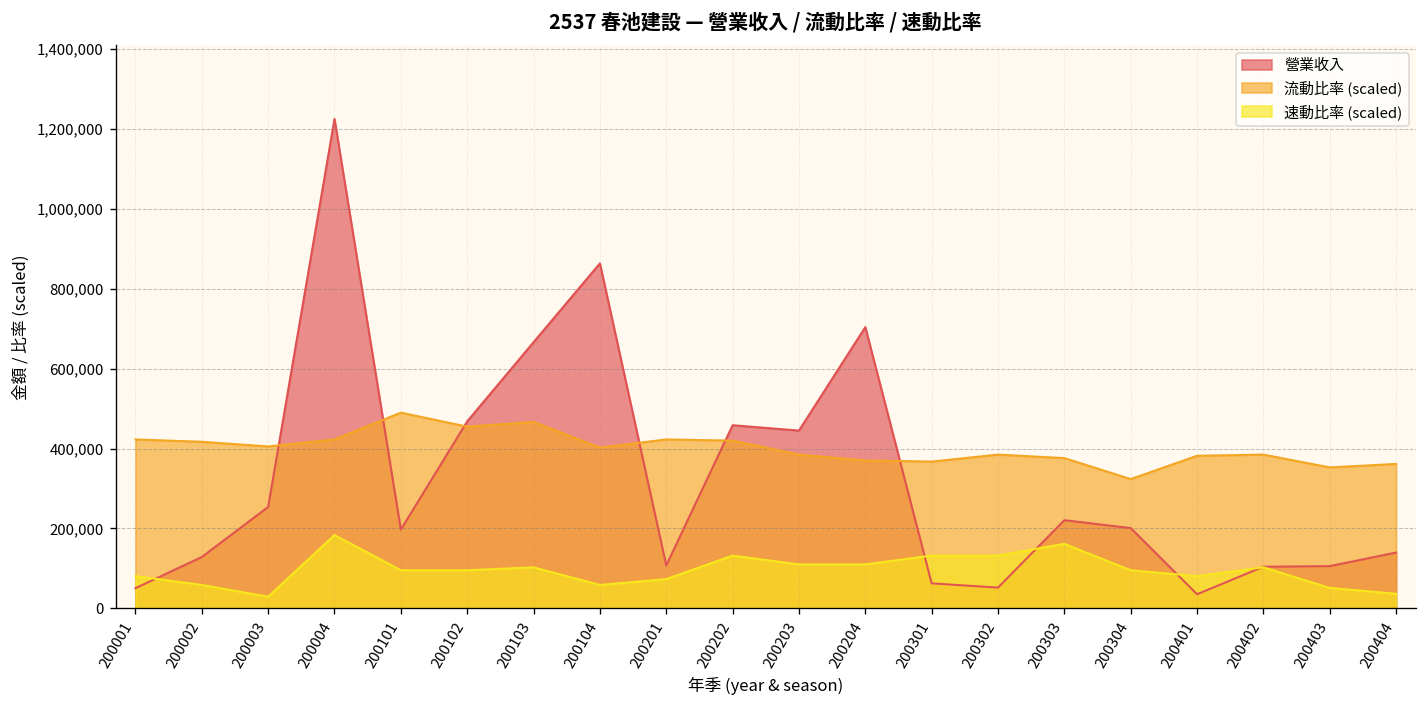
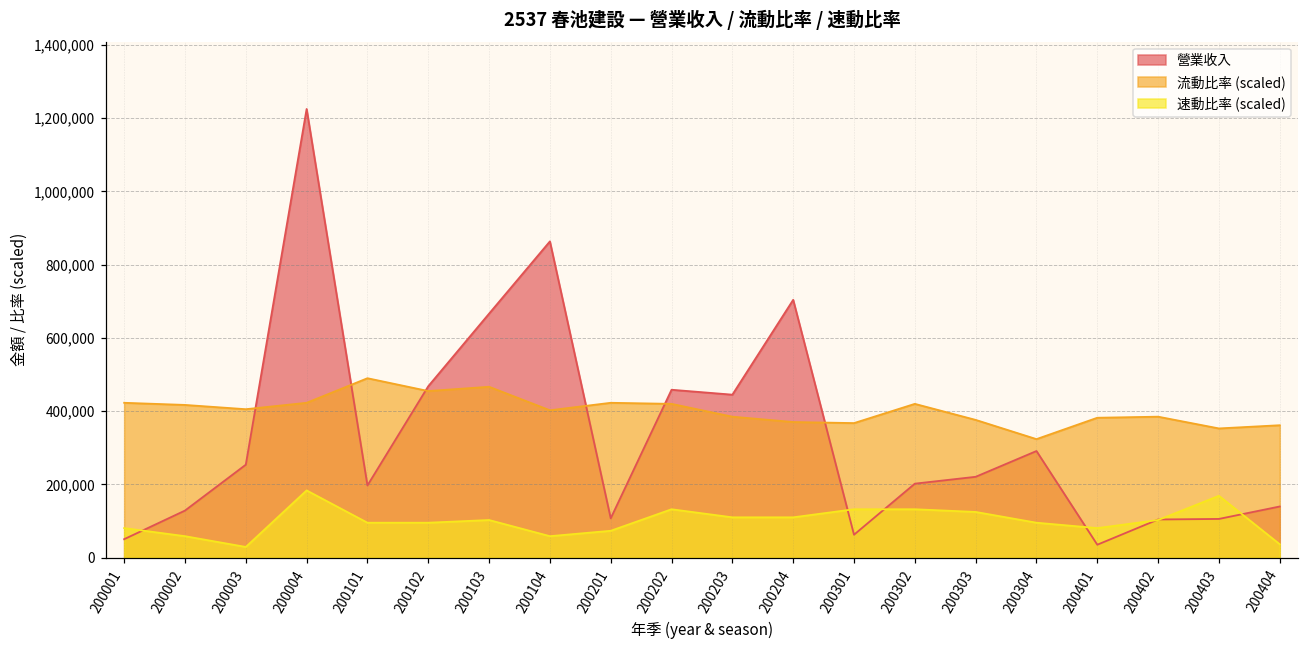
營業收入, 200302: 50,000 -> 200,000
流動比率 (scaled), 200302: 380,000 -> 420,000
速動比率 (scaled), 200303: 160,000 -> 120,000
營業收入, 200304: 200,000 -> 290,000
速動比率 (scaled), 200403: 50,000 -> 170,000
